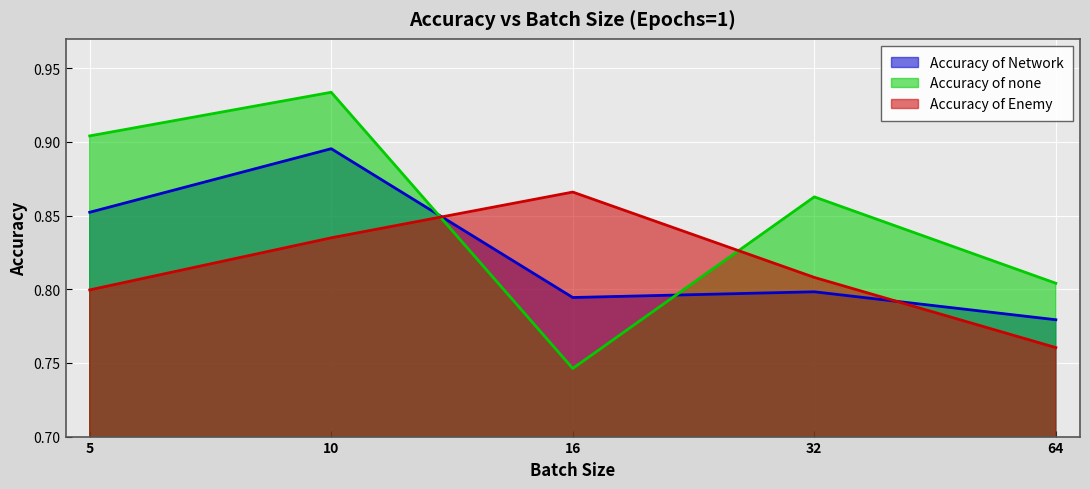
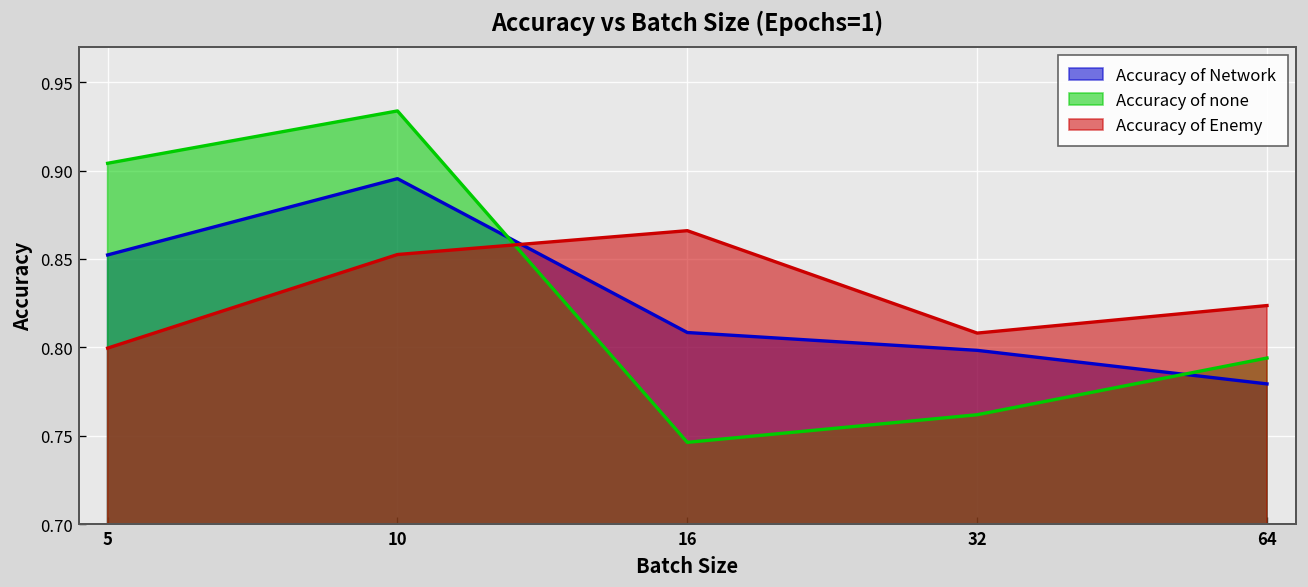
Accuracy of Enemy, 10: 0.835 -> 0.853
Accuracy of Network, 16: 0.794 -> 0.808
Accuracy of none, 32: 0.863 -> 0.762
Accuracy of none, 64: 0.804 -> 0.794
Accuracy of Enemy, 64: 0.760 -> 0.824
